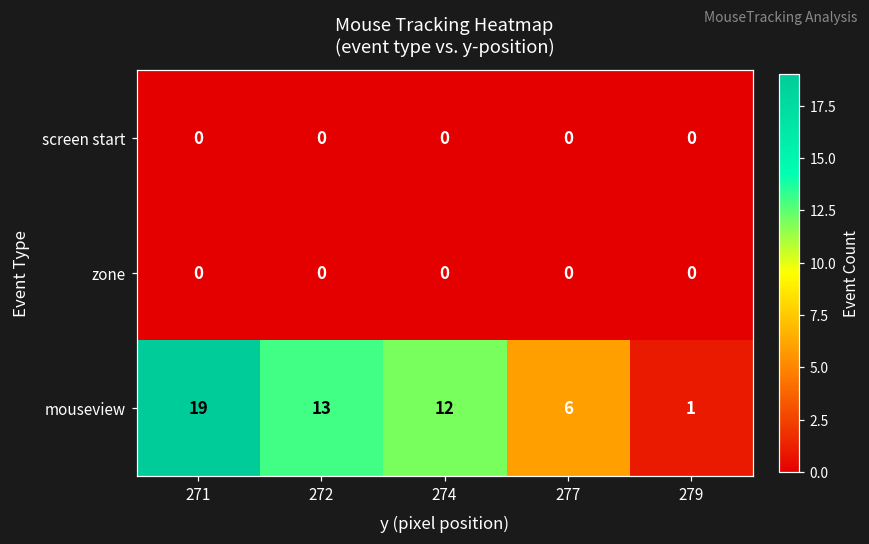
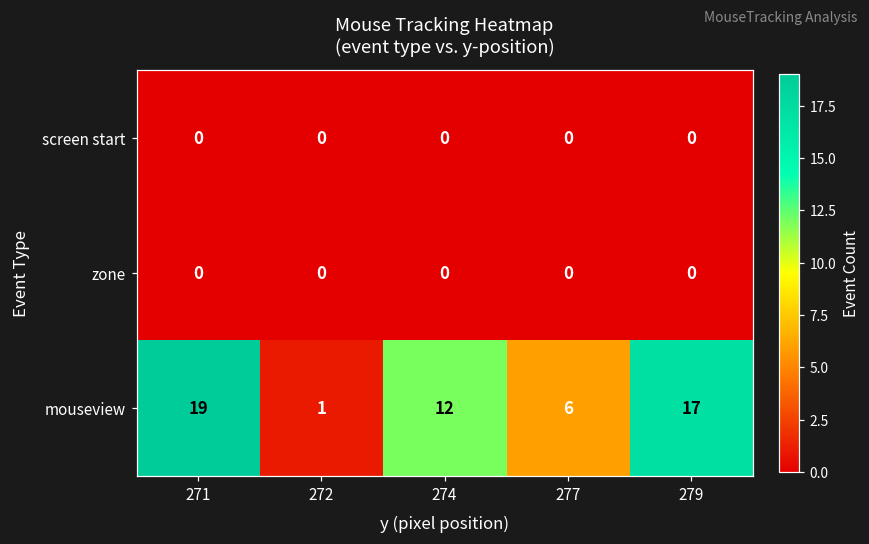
mouseview, 272: 13 -> 1
mouseview, 279: 1 -> 17
